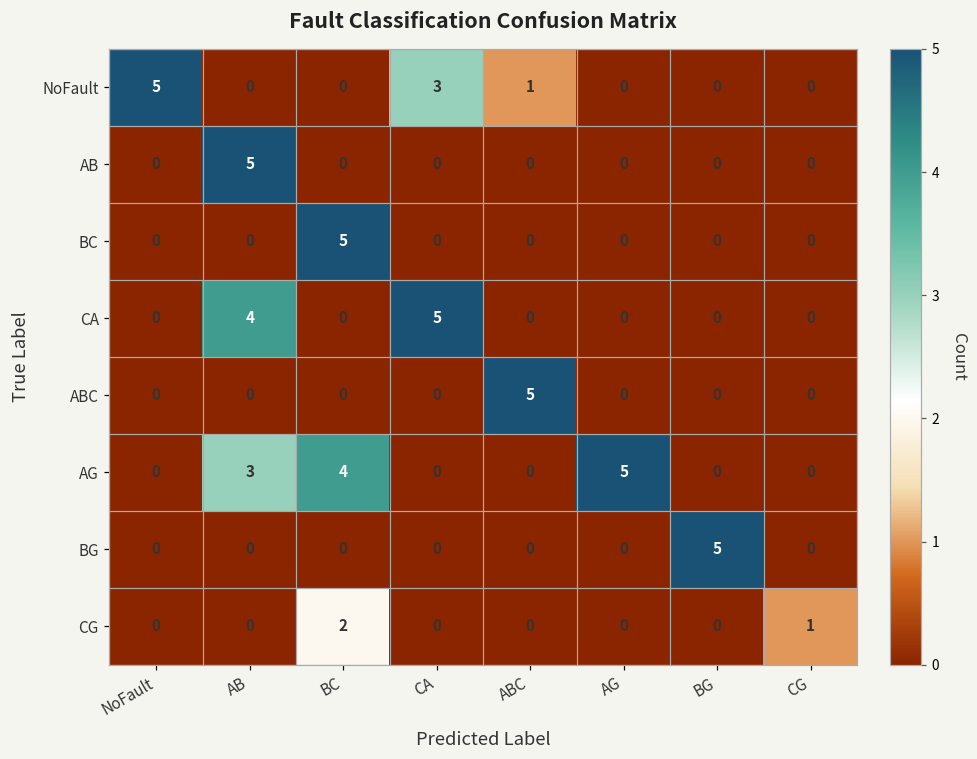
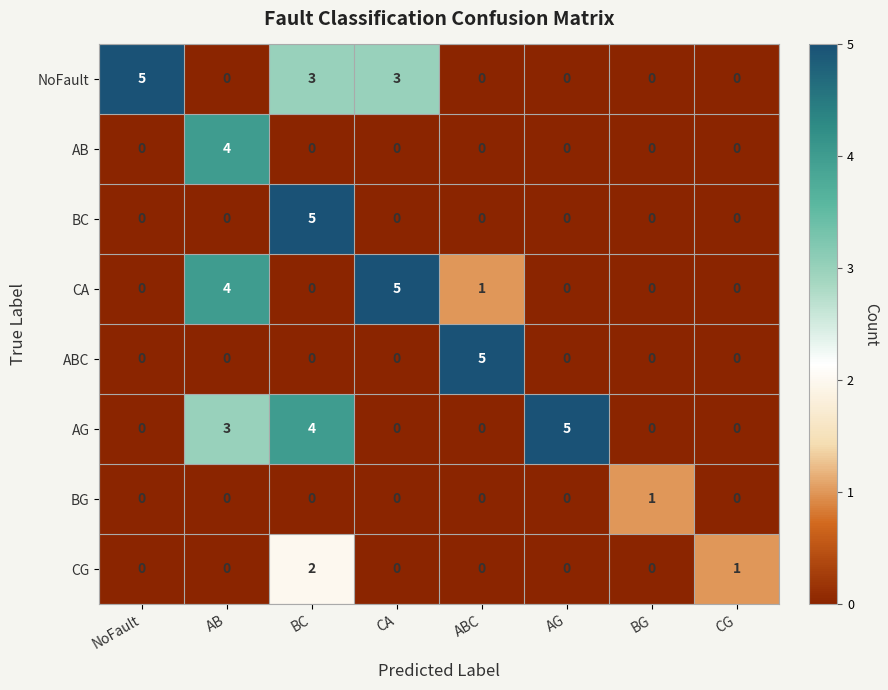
NoFault, BC: 0 -> 3
NoFault, ABC: 1 -> 0
AB, AB: 5 -> 4
CA, ABC: 0 -> 1
BG, BG: 5 -> 1
